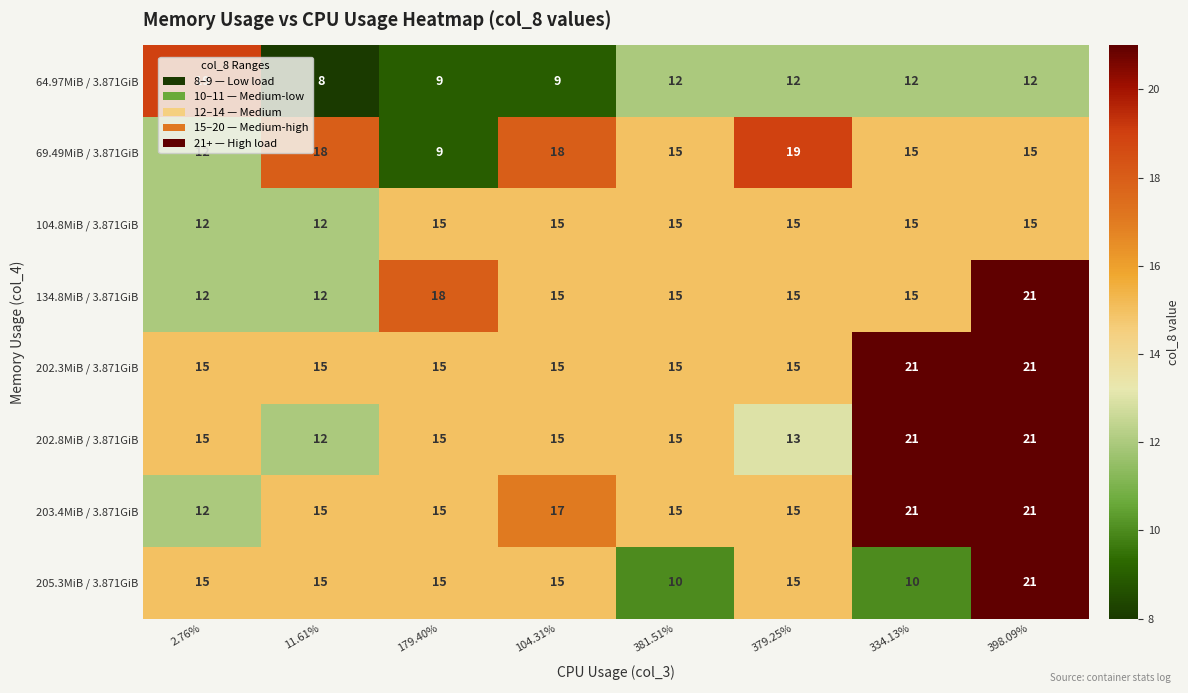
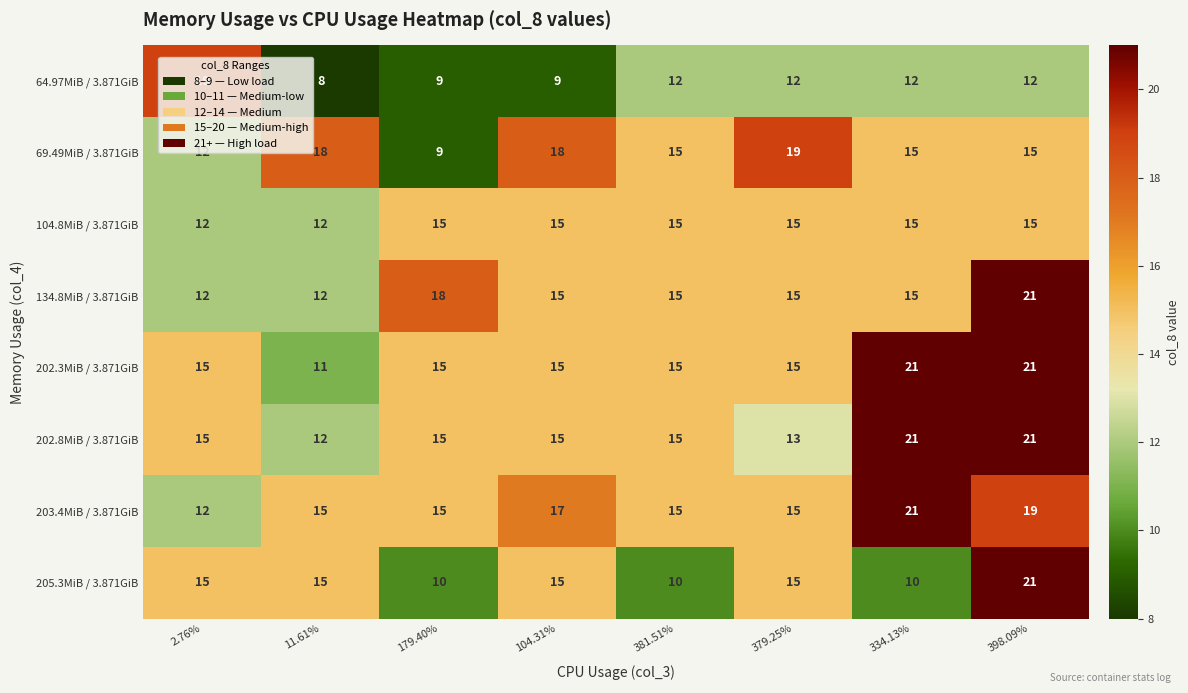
202.3MiB / 3.871GiB, 11.61%: 15 -> 11
203.4MiB / 3.871GiB, 398.09%: 21 -> 19
205.3MiB / 3.871GiB, 179.40%: 15 -> 10
